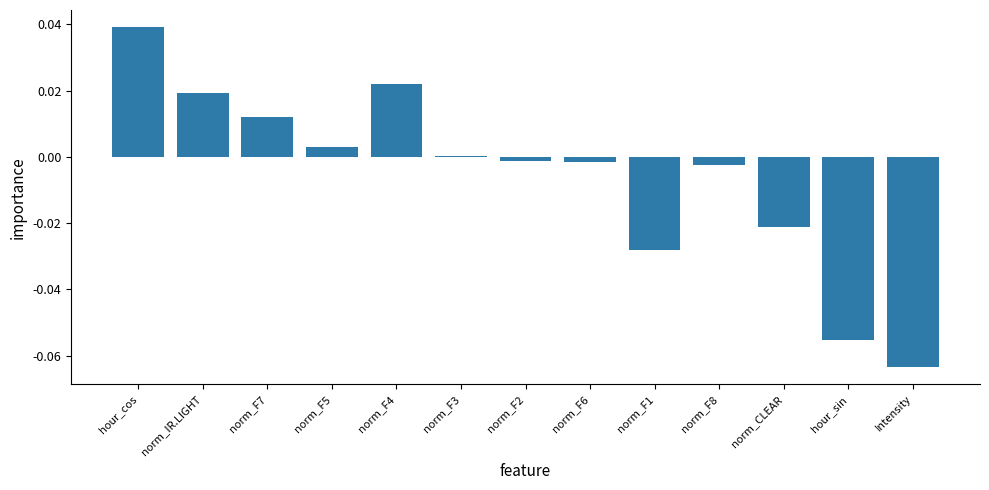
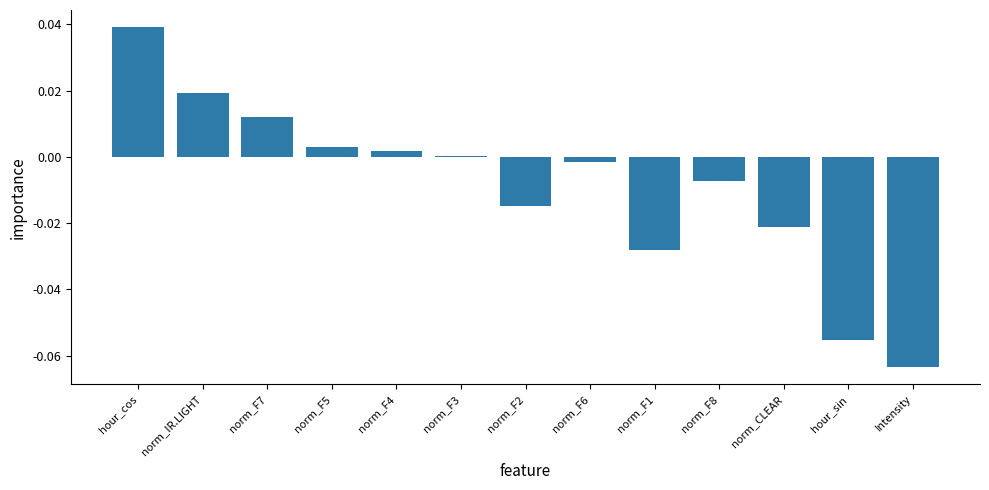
norm_F4: 0.022 -> 0.002
norm_F2: -0.001 -> -0.015
norm_F8: -0.003 -> -0.007
